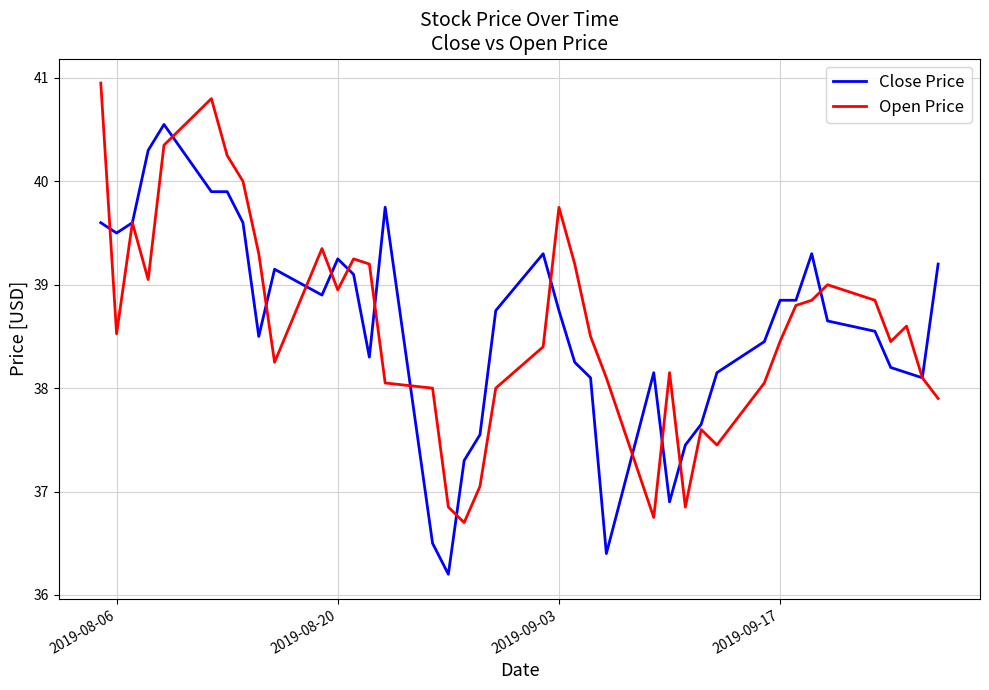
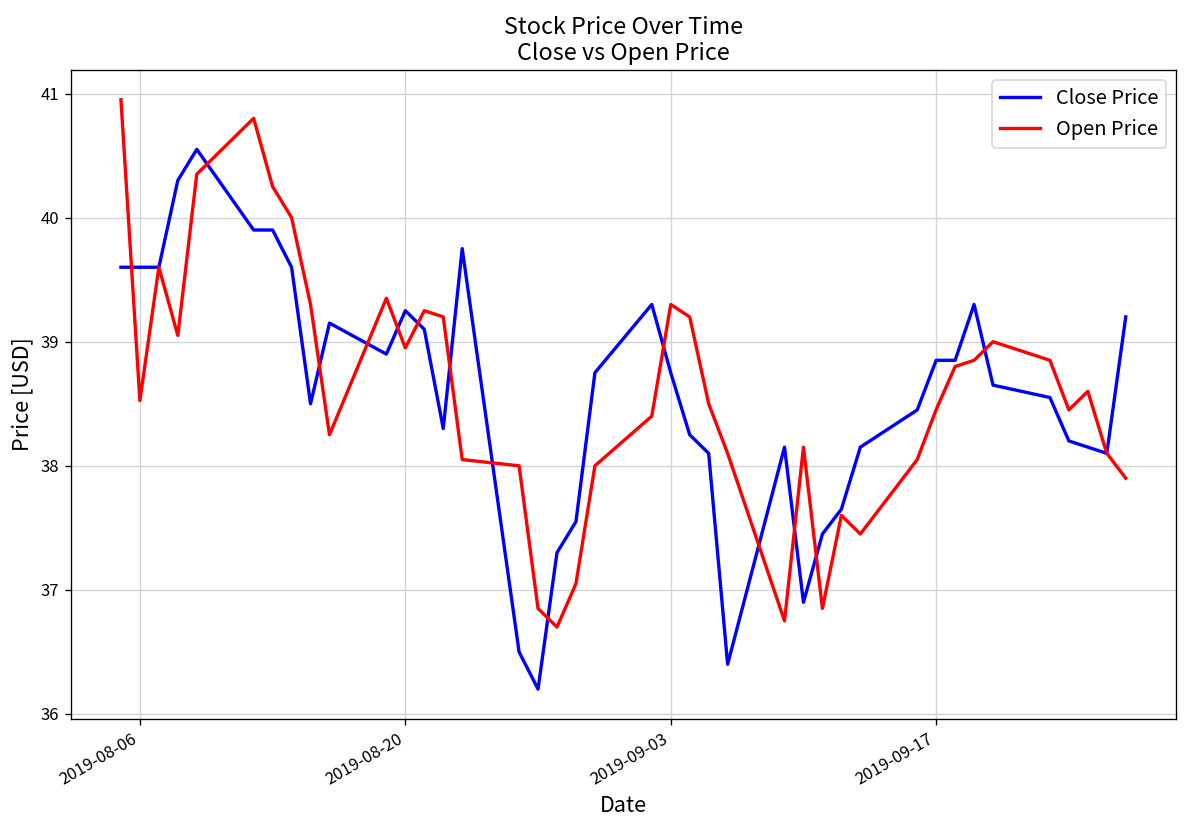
Close Price, 2019-08-06: 39.5 -> 39.6
Open Price, 2019-09-03: 39.75 -> 39.30
